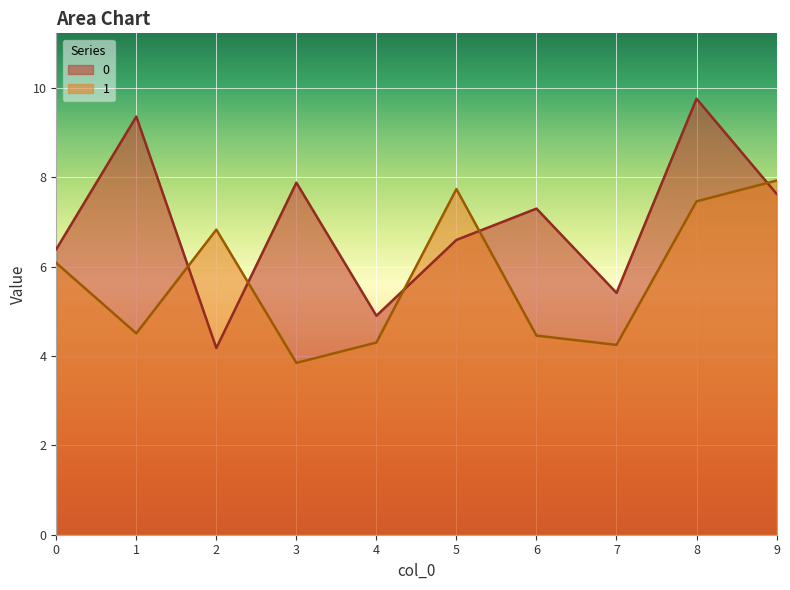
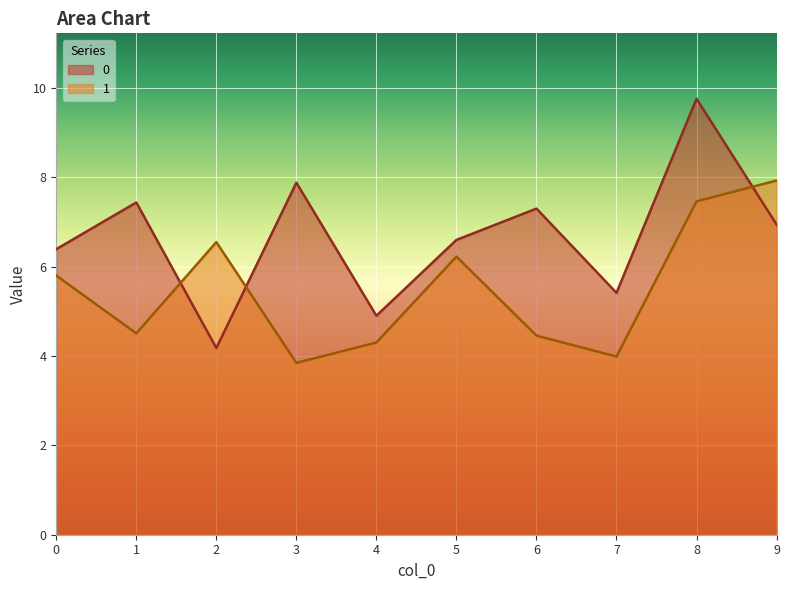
1, 0: 6.1 -> 5.8
0, 1: 9.4 -> 7.4
1, 2: 6.8 -> 6.5
1, 5: 7.7 -> 6.2
1, 7: 4.2 -> 4.0
0, 9: 7.6 -> 6.9
